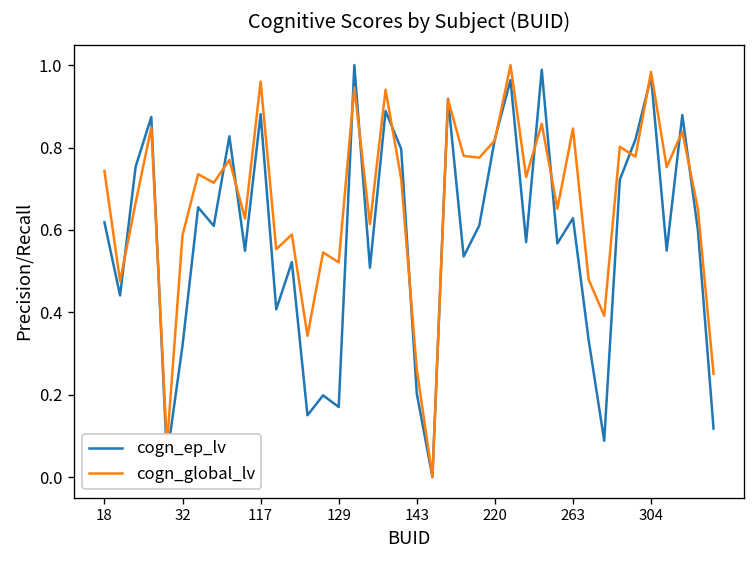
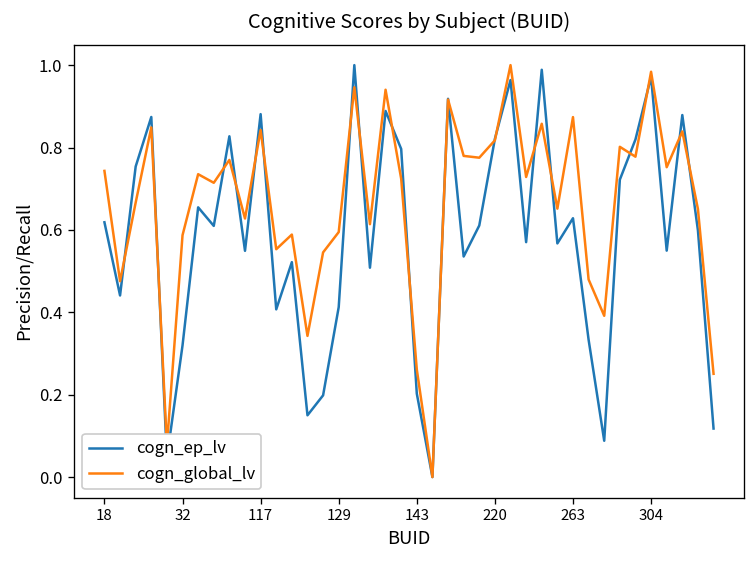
cogn_global_lv, 117: 0.96 -> 0.84
cogn_ep_lv, 129: 0.17 -> 0.41
cogn_global_lv, 129: 0.52 -> 0.59
cogn_global_lv, 263: 0.85 -> 0.87
